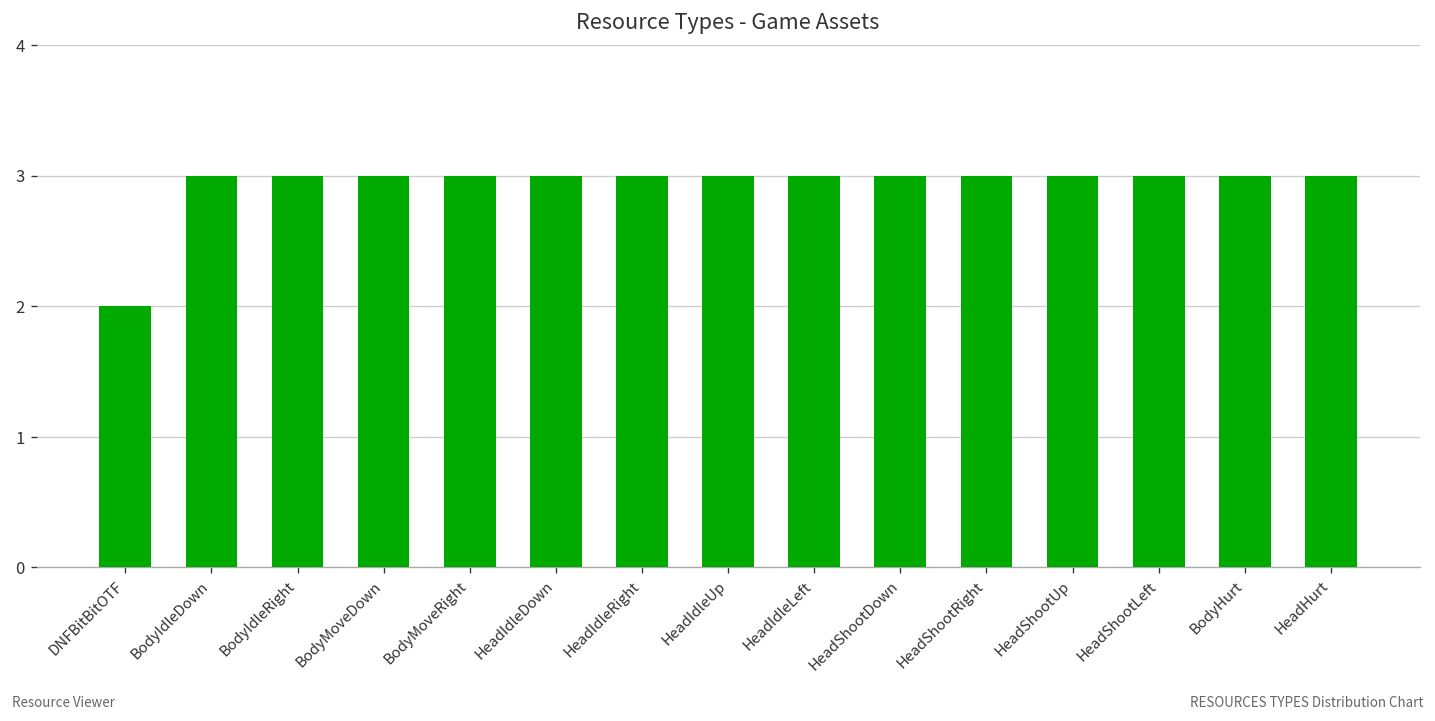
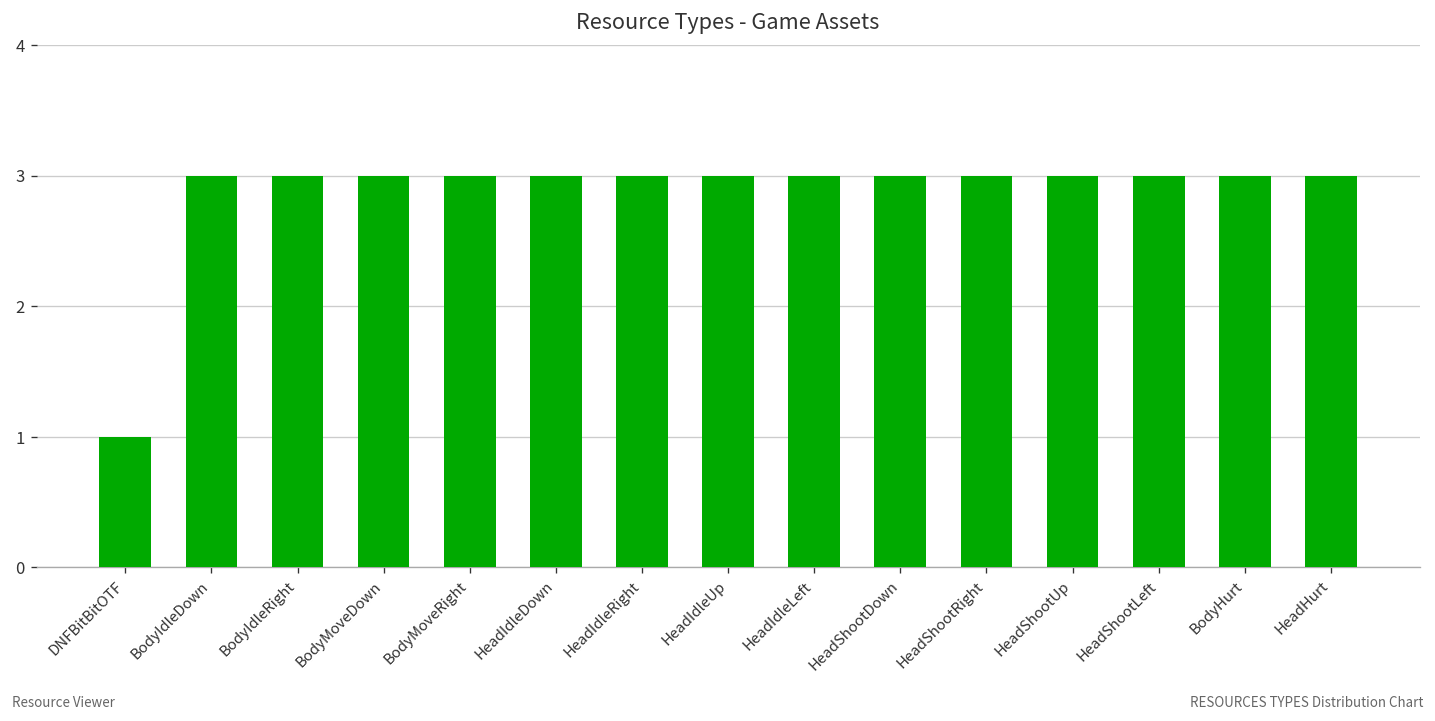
DNFBitBitOTF: 2 -> 1
